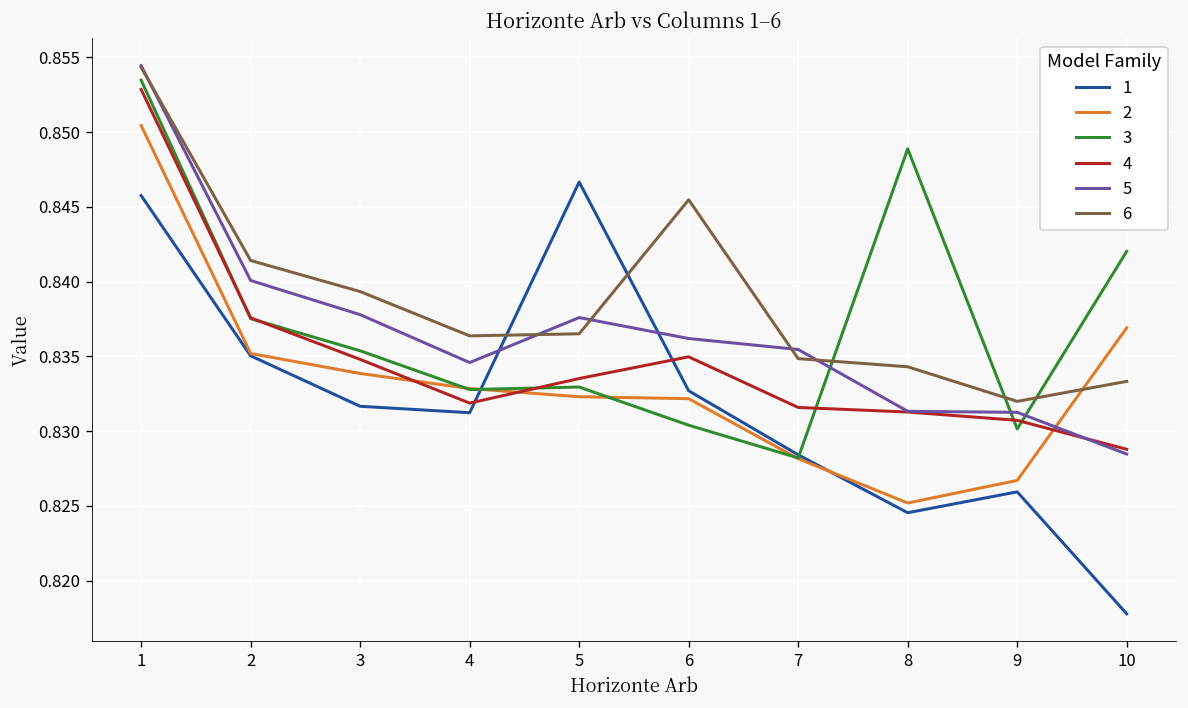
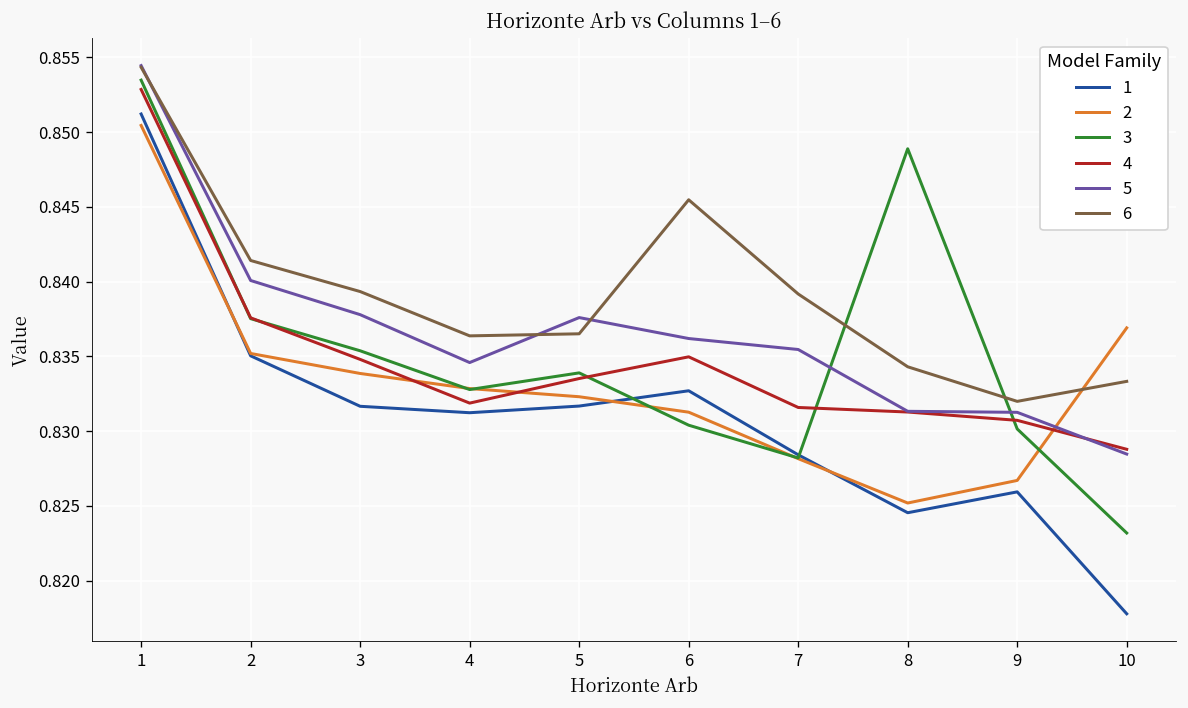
1, 1: 0.8458 -> 0.8512
1, 5: 0.8467 -> 0.8317
3, 5: 0.8329 -> 0.8339
2, 6: 0.8322 -> 0.8313
6, 7: 0.8348 -> 0.8392
3, 10: 0.8420 -> 0.8232
